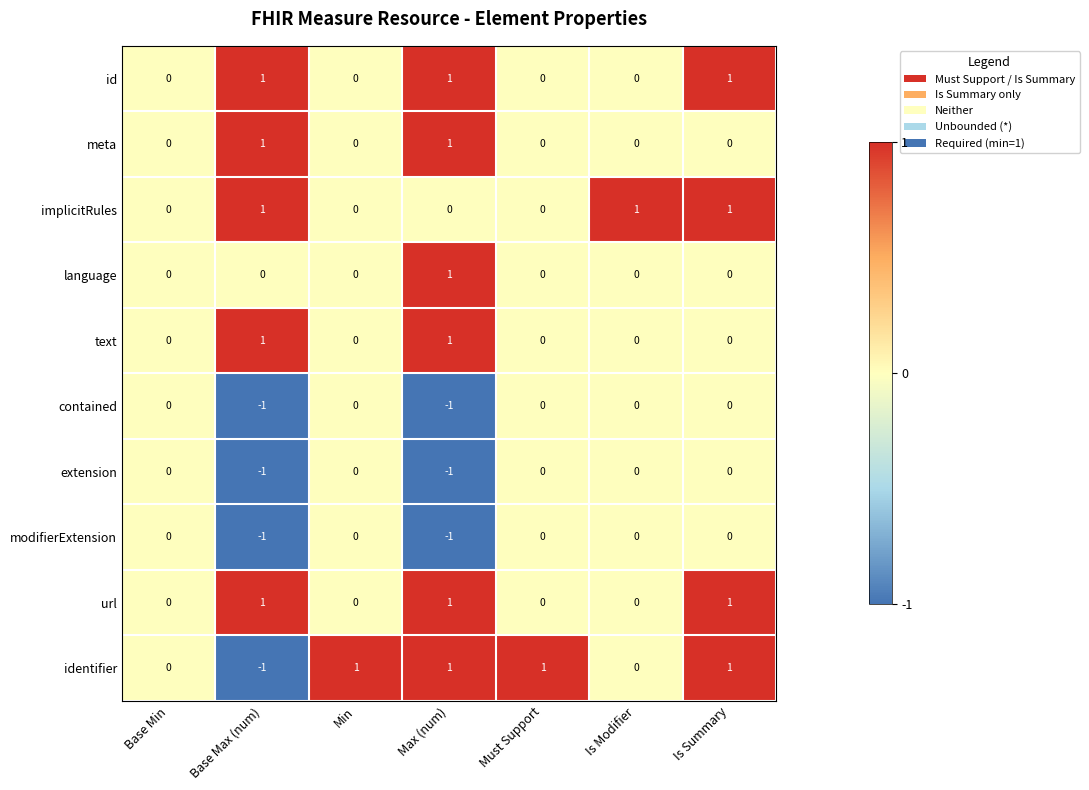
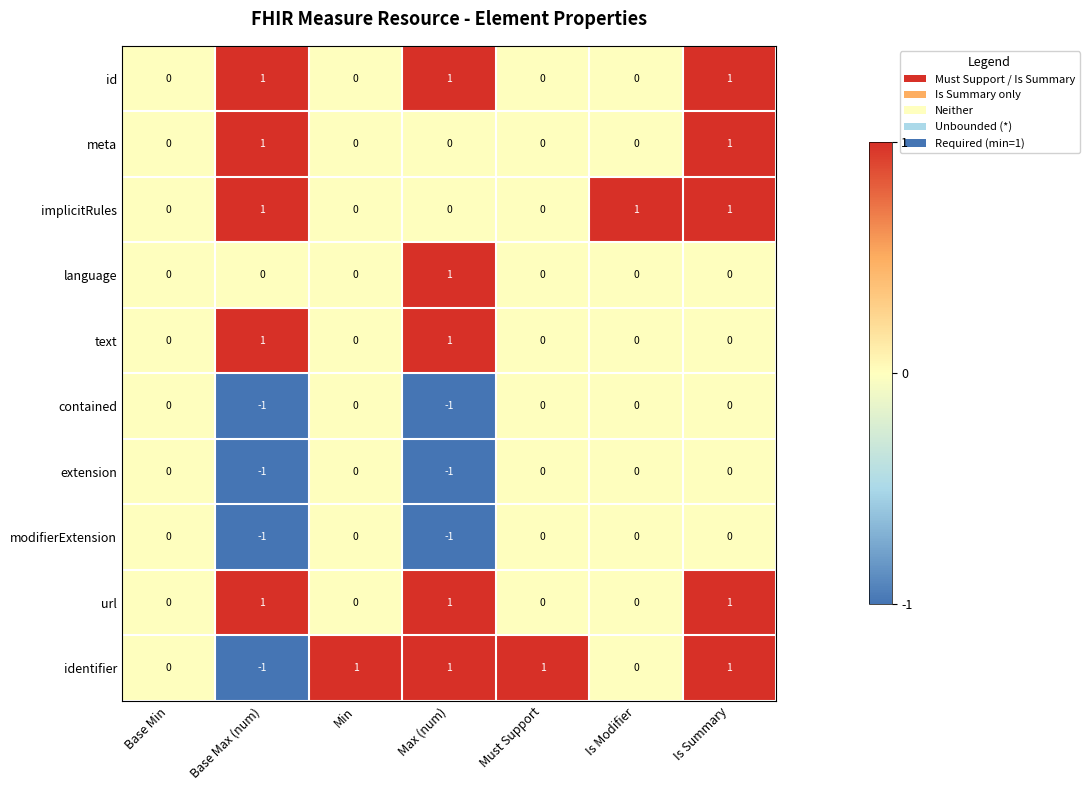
meta, Max (num): 1 -> 0
meta, Is Summary: 0 -> 1
